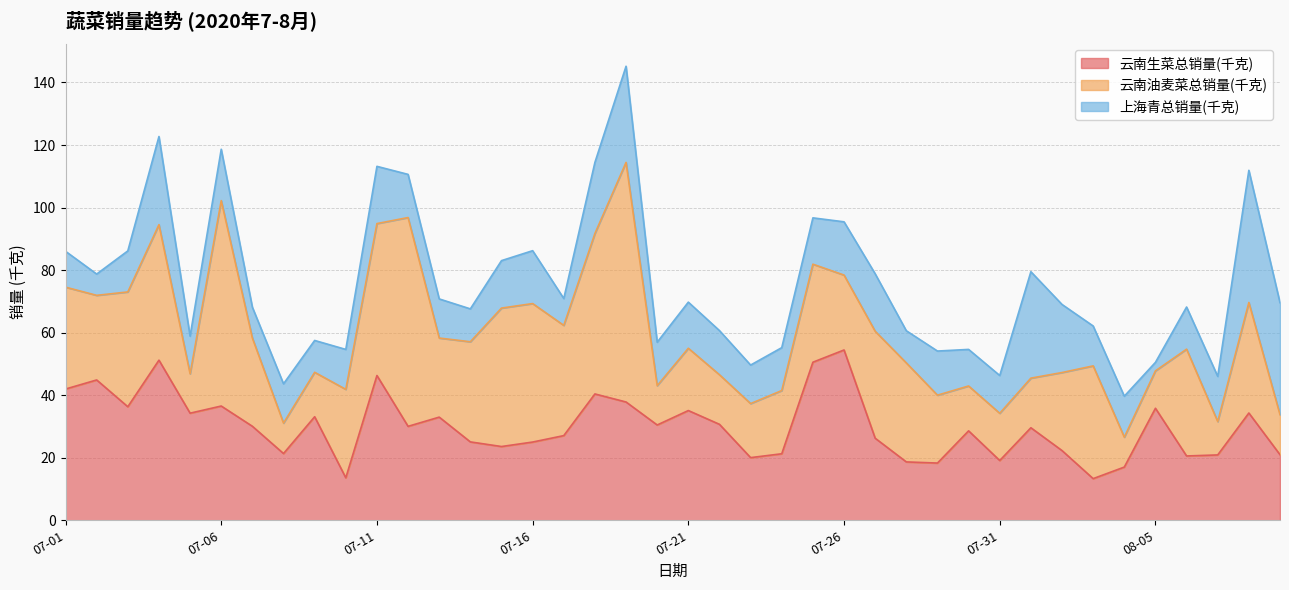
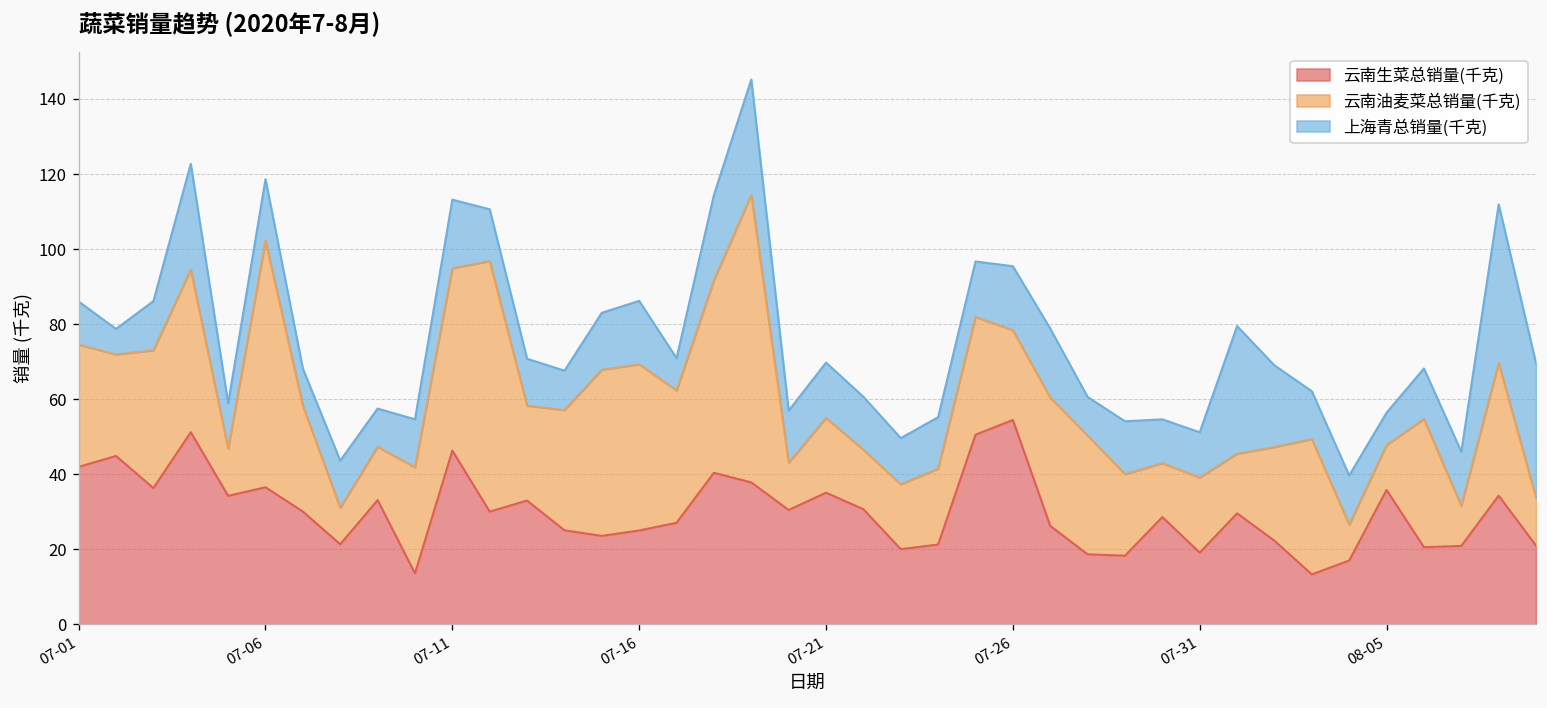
云南油麦菜总销量(千克), 07-31: 15 -> 20
上海青总销量(千克), 08-05: 3 -> 9
